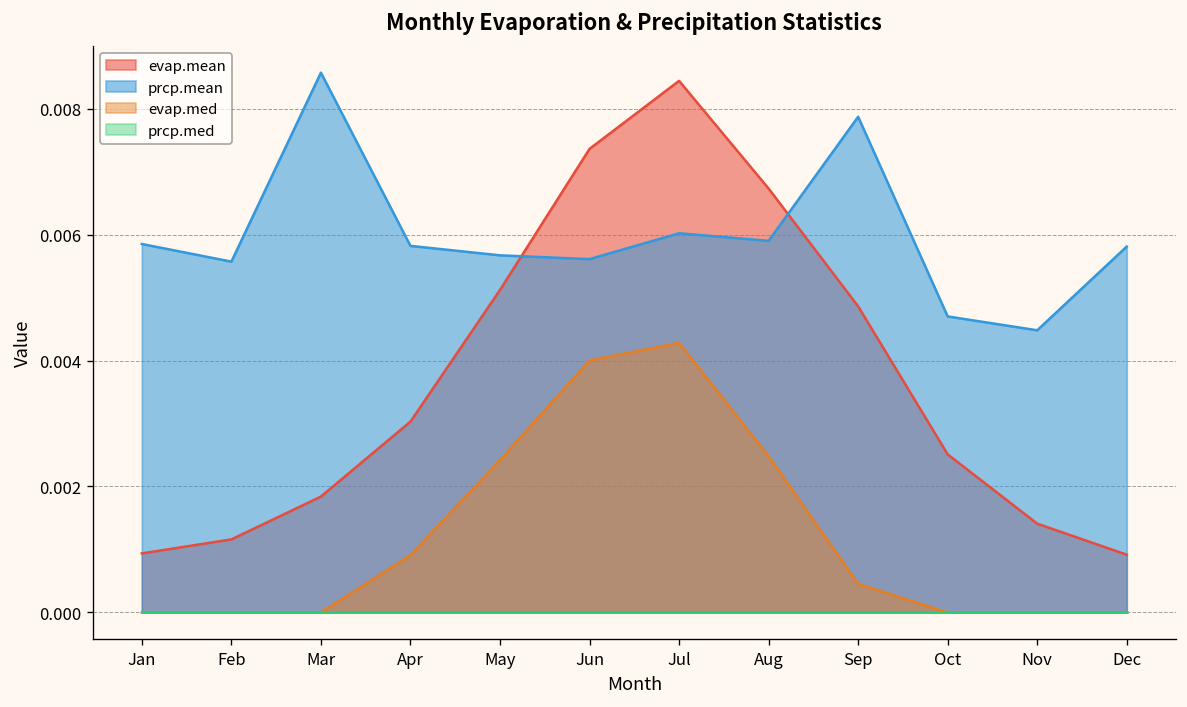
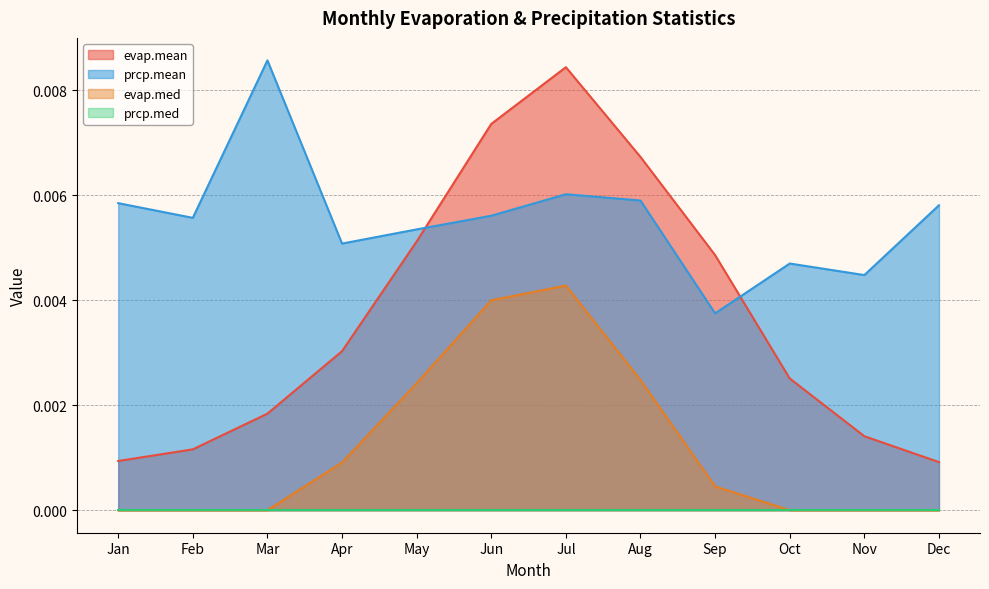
prcp.mean, Apr: 0.0058 -> 0.0051
prcp.mean, May: 0.0057 -> 0.0054
prcp.mean, Sep: 0.0079 -> 0.0038
